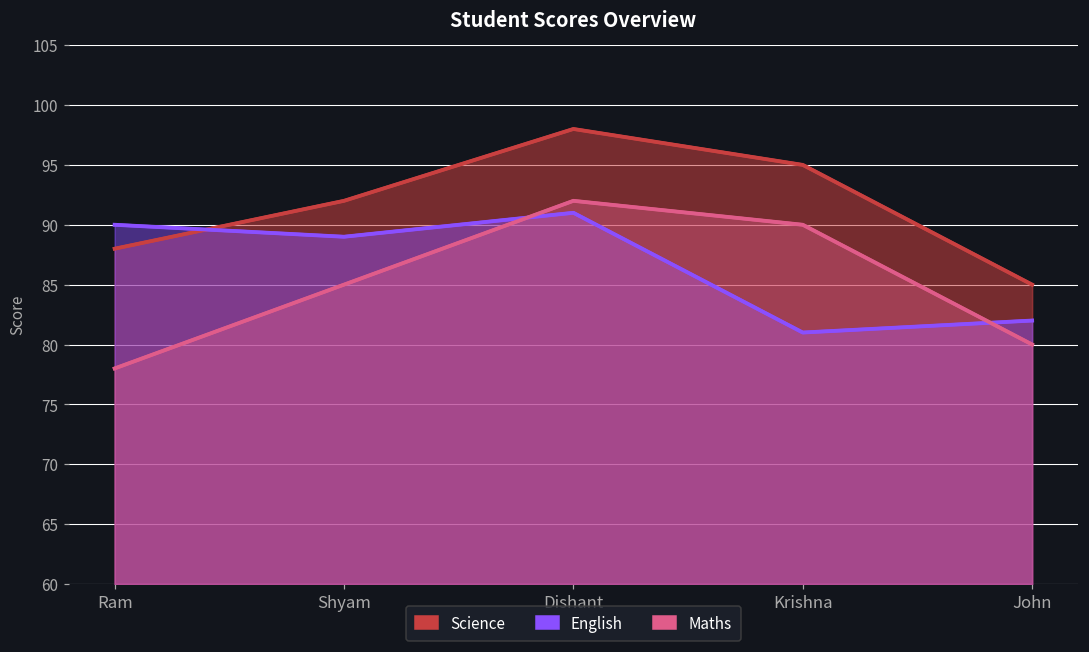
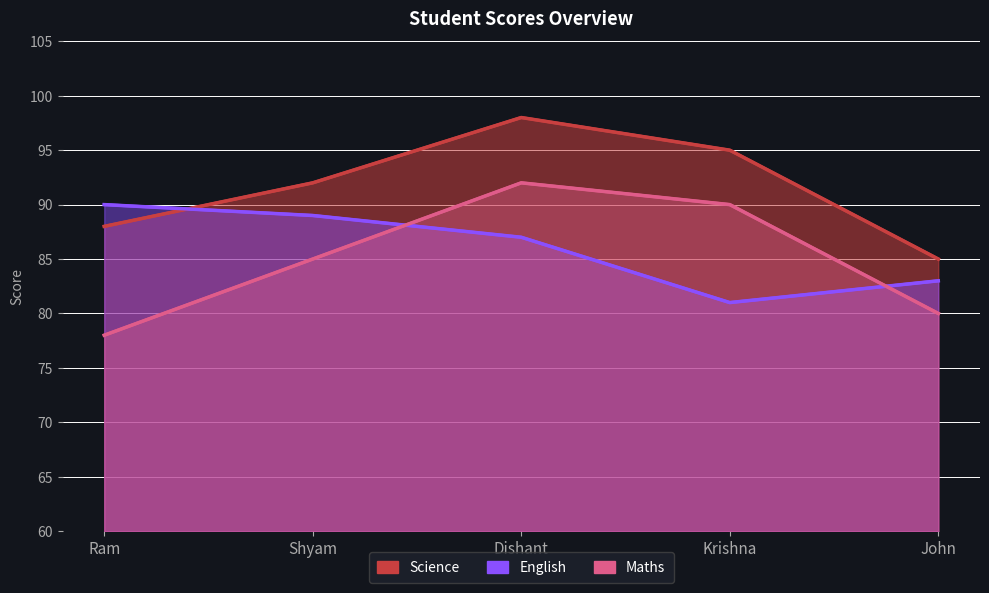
English, Dishant: 91 -> 87
English, John: 82 -> 83
